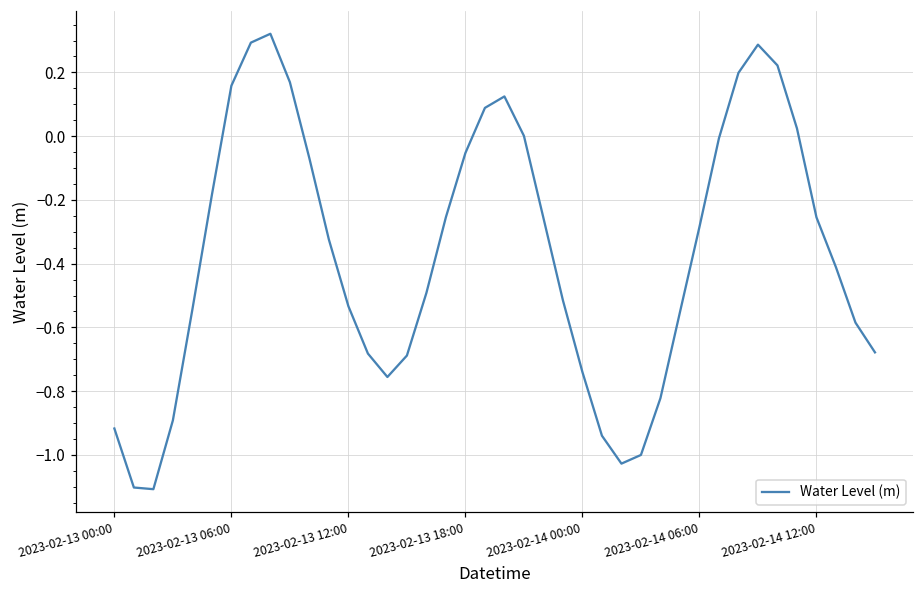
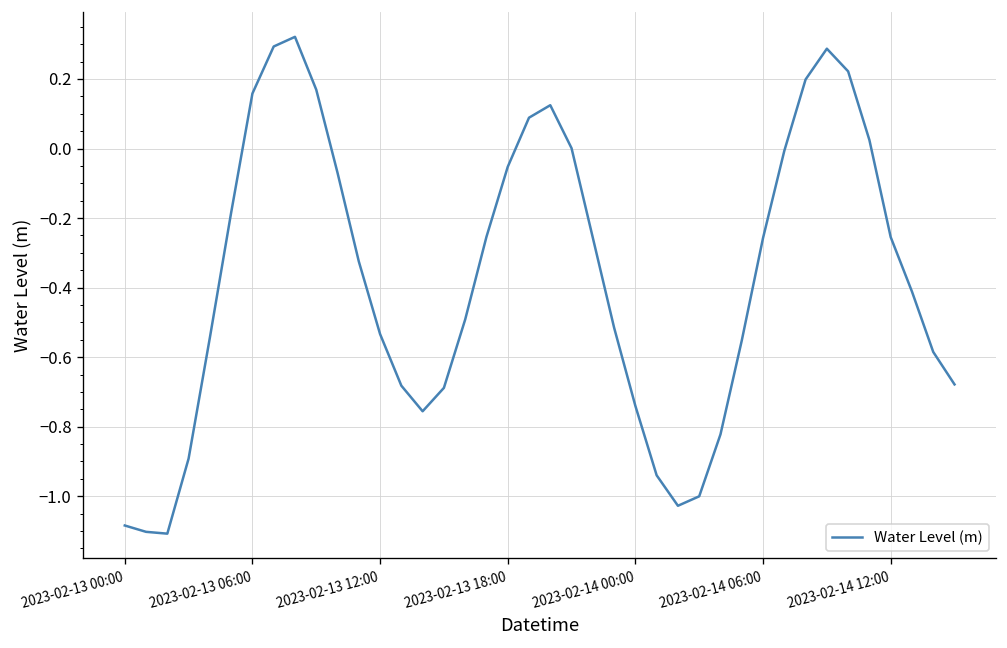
2023-02-13 00:00: -0.92 -> -1.08
2023-02-14 06:00: -0.28 -> -0.26
